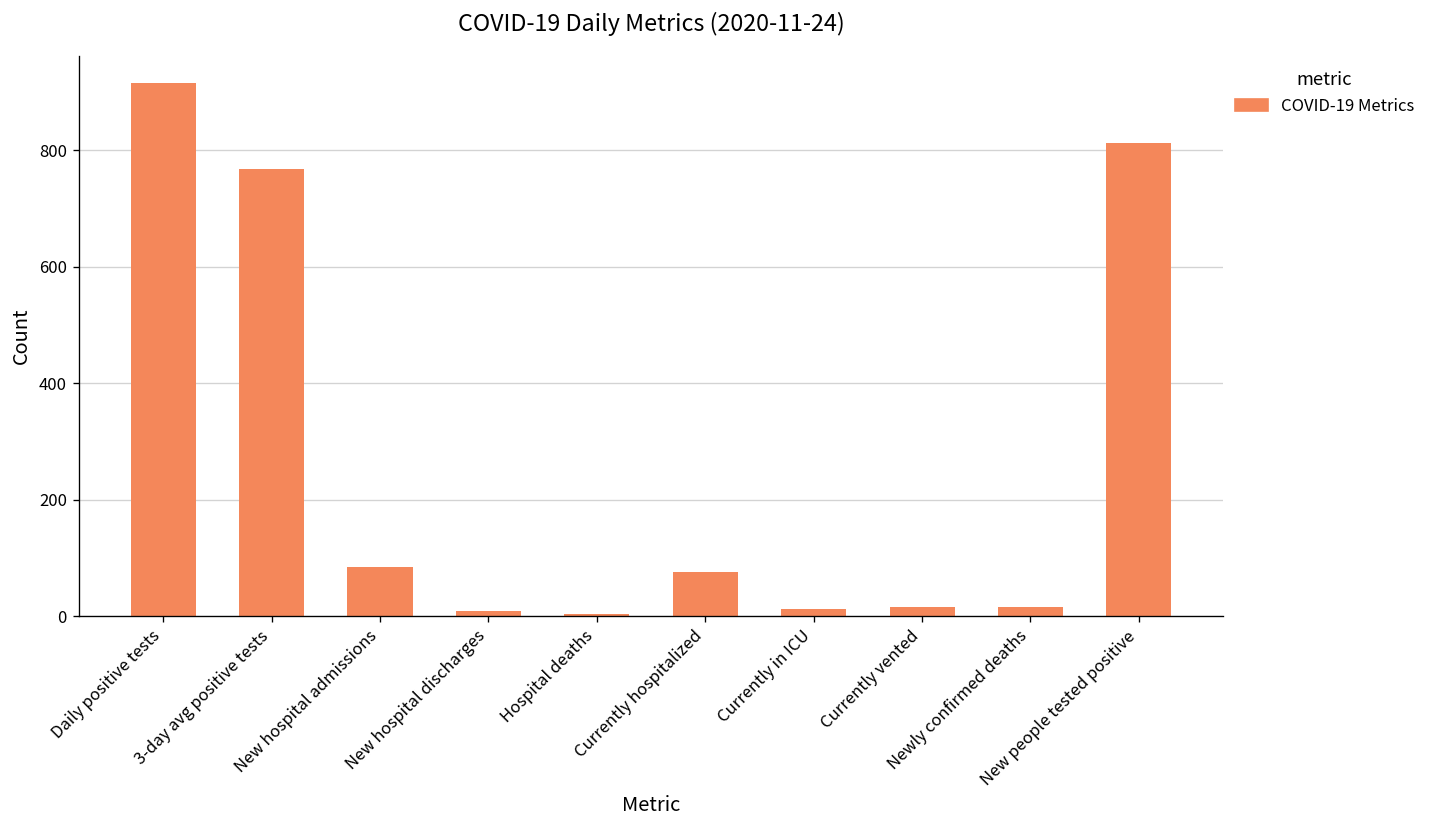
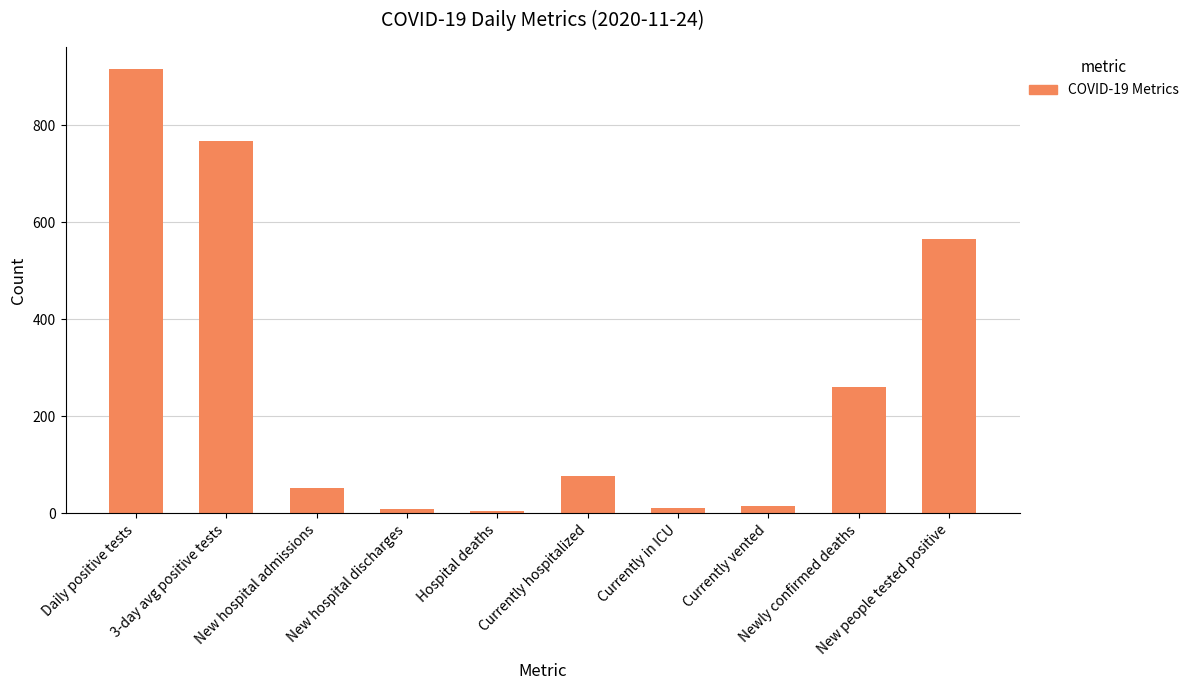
New hospital admissions: 80 -> 50
Newly confirmed deaths: 20 -> 260
New people tested positive: 810 -> 560
